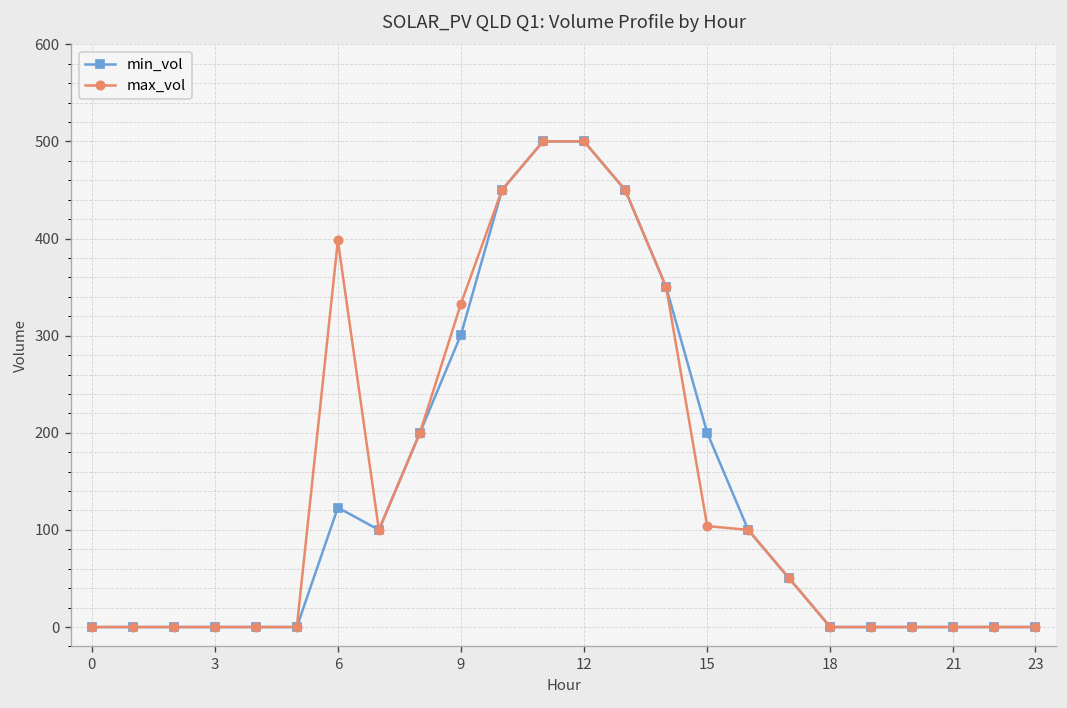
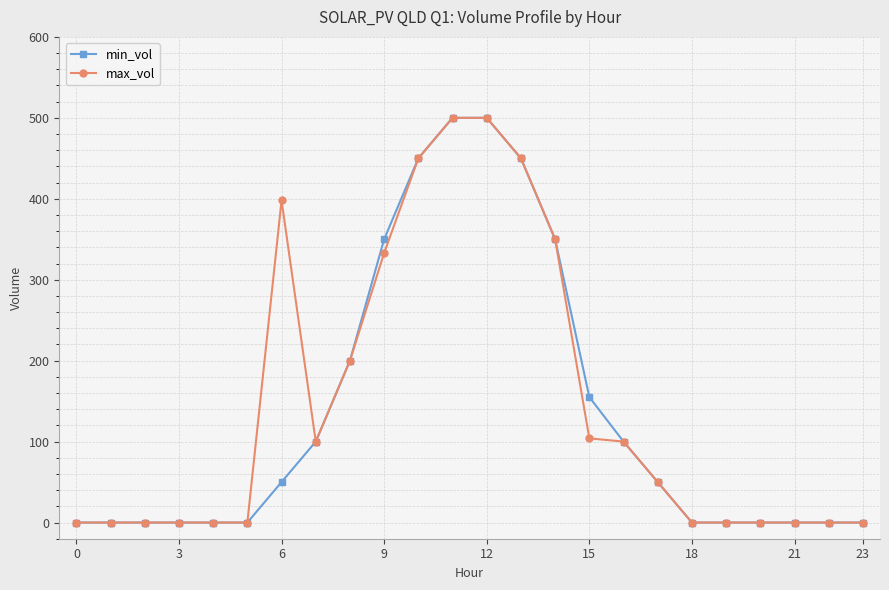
min_vol, 6: 120 -> 50
min_vol, 9: 300 -> 350
min_vol, 15: 200 -> 160
